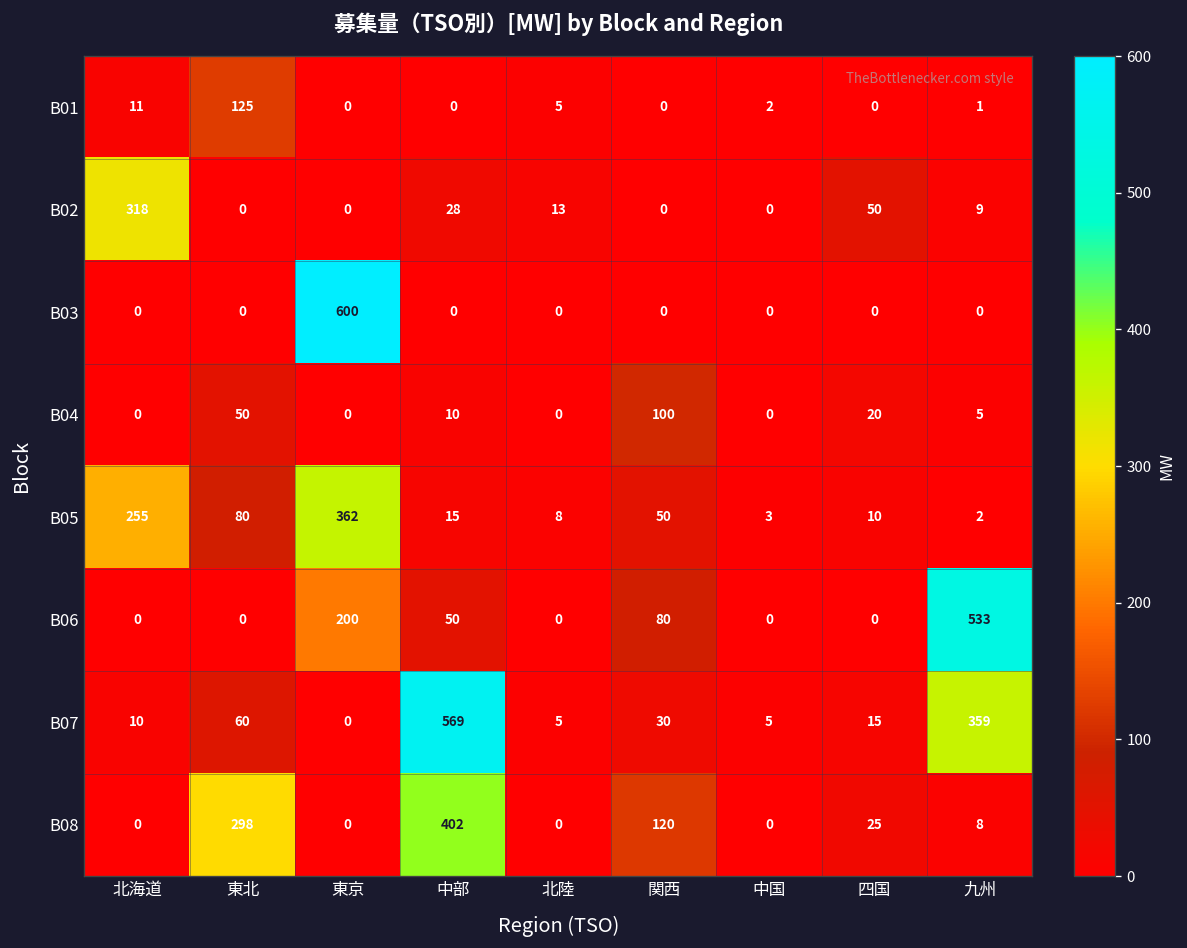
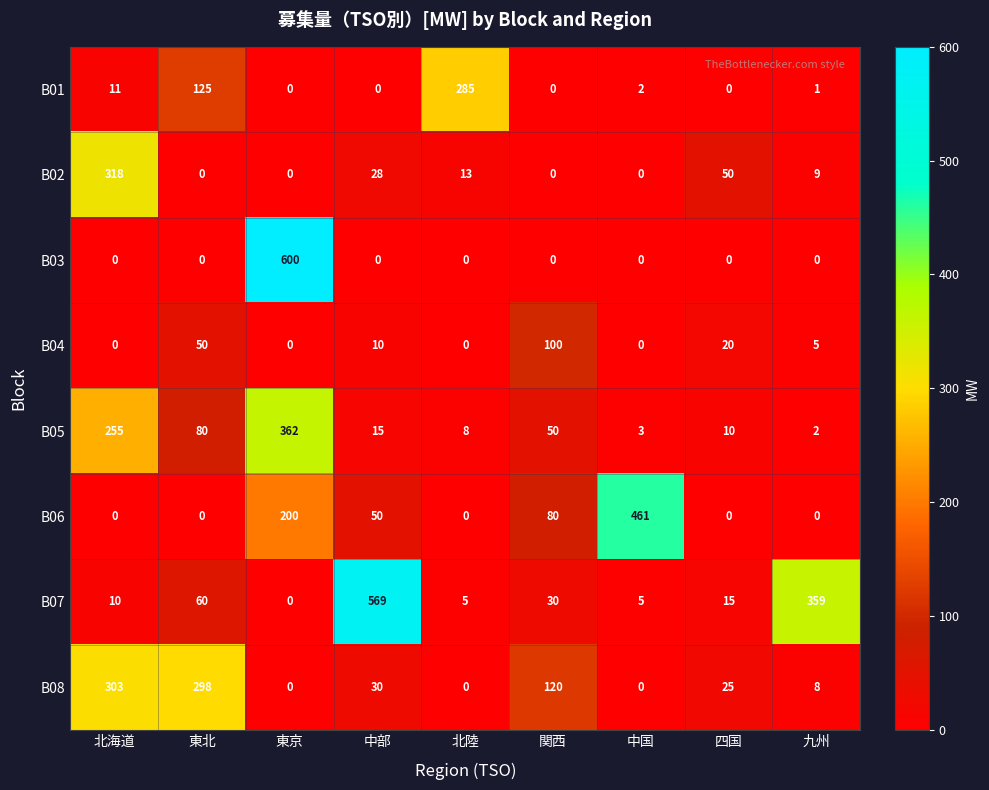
B01, 北陸: 5 -> 285
B06, 中国: 0 -> 461
B06, 九州: 533 -> 0
B08, 北海道: 0 -> 303
B08, 中部: 402 -> 30
